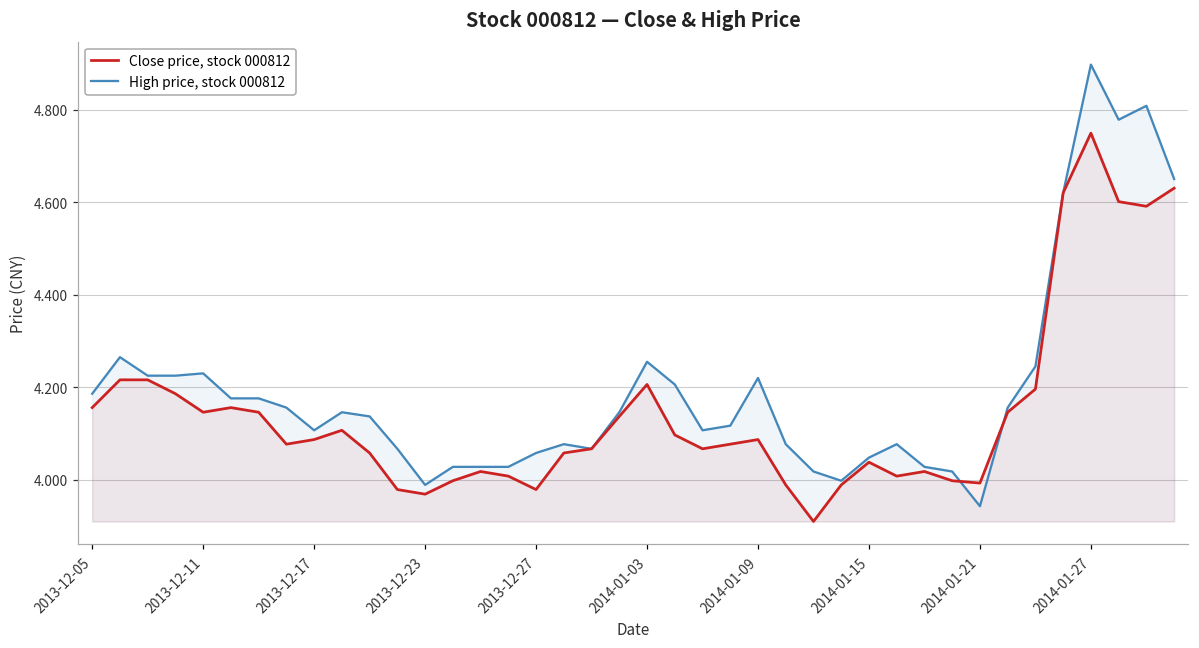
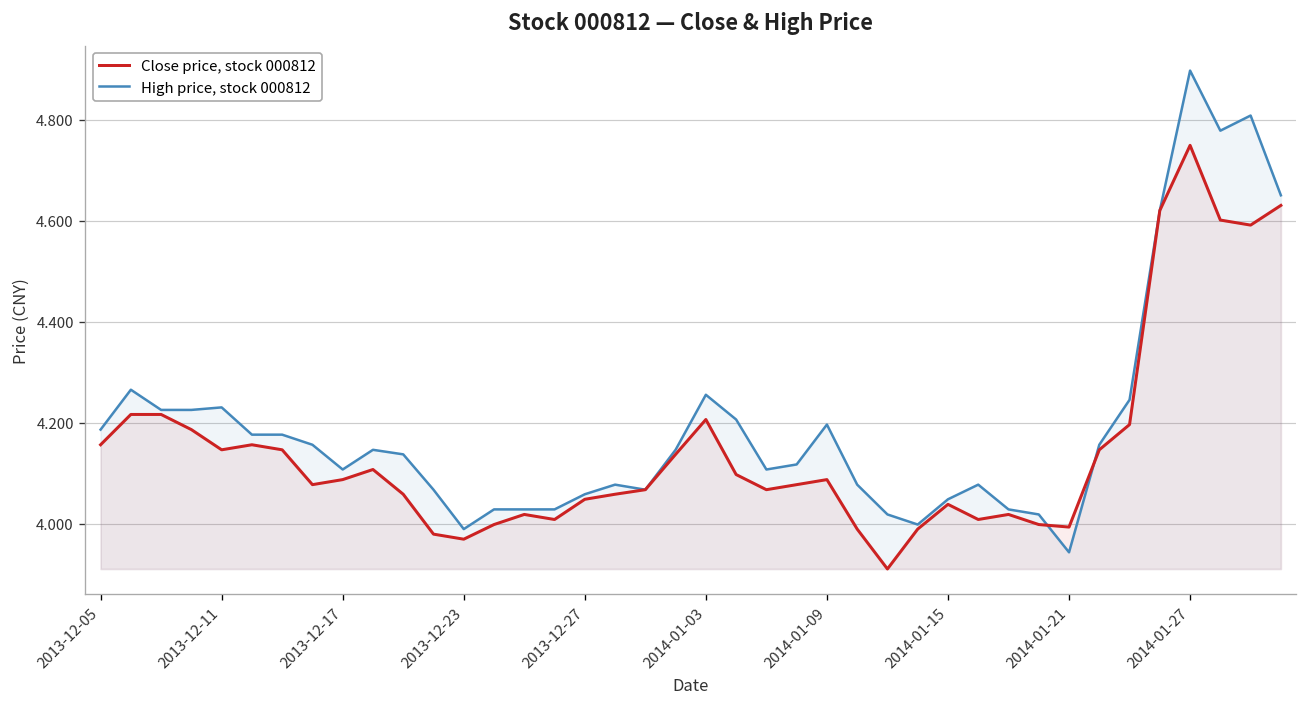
Close price, stock 000812, 2013-12-27: 3.98 -> 4.05
High price, stock 000812, 2014-01-09: 4.22 -> 4.20
